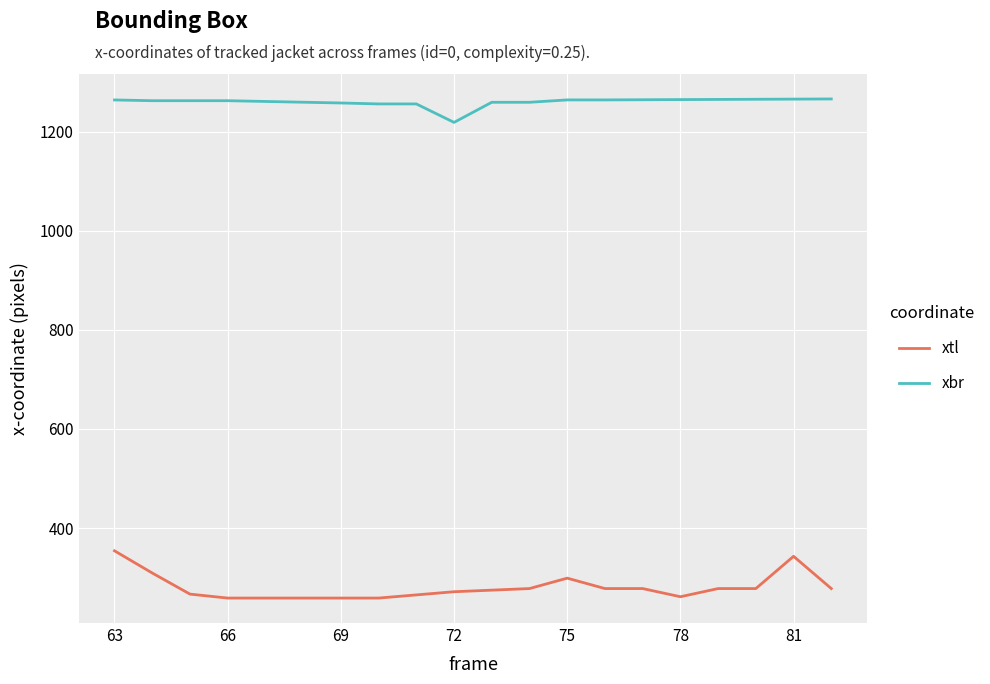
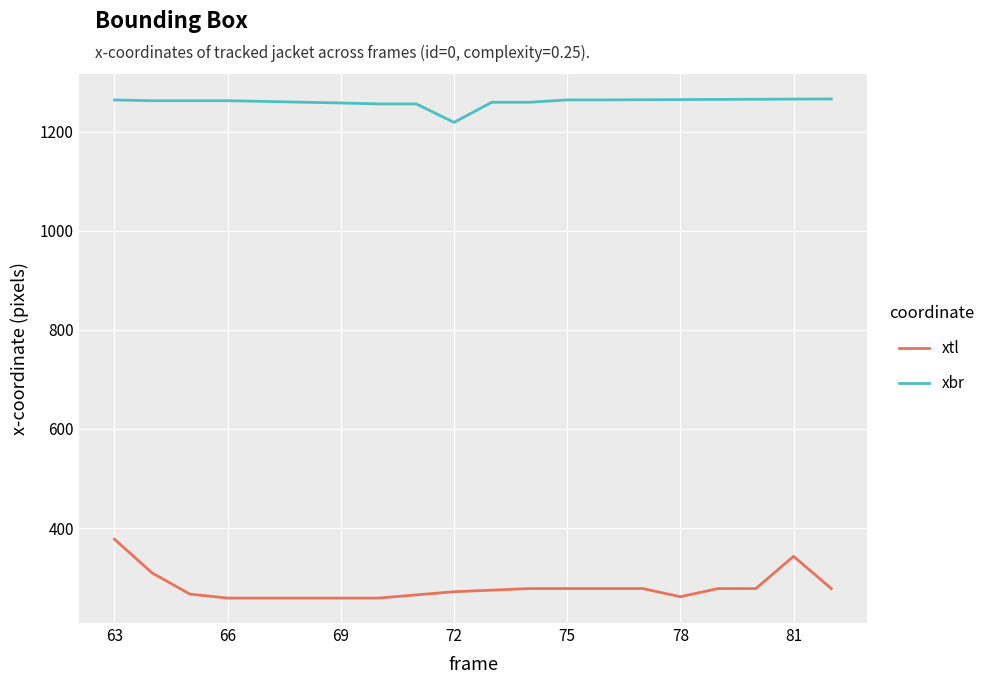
xtl, 63: 350 -> 380
xtl, 75: 300 -> 280
